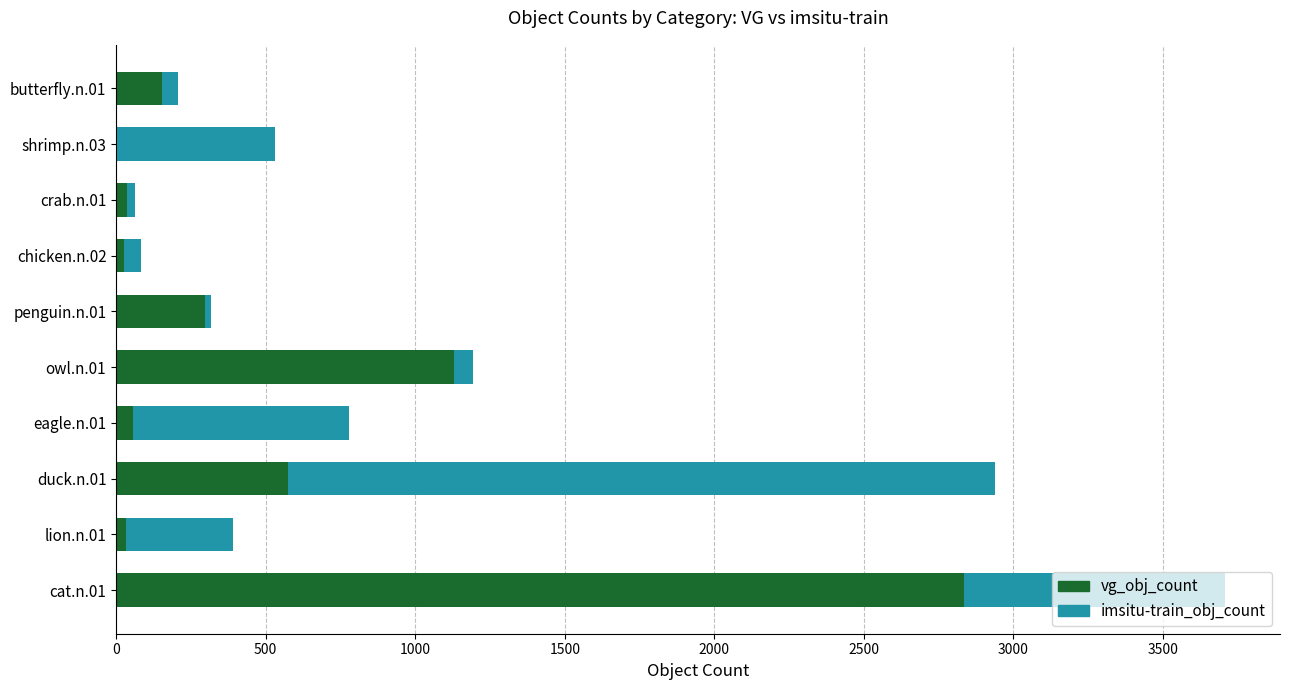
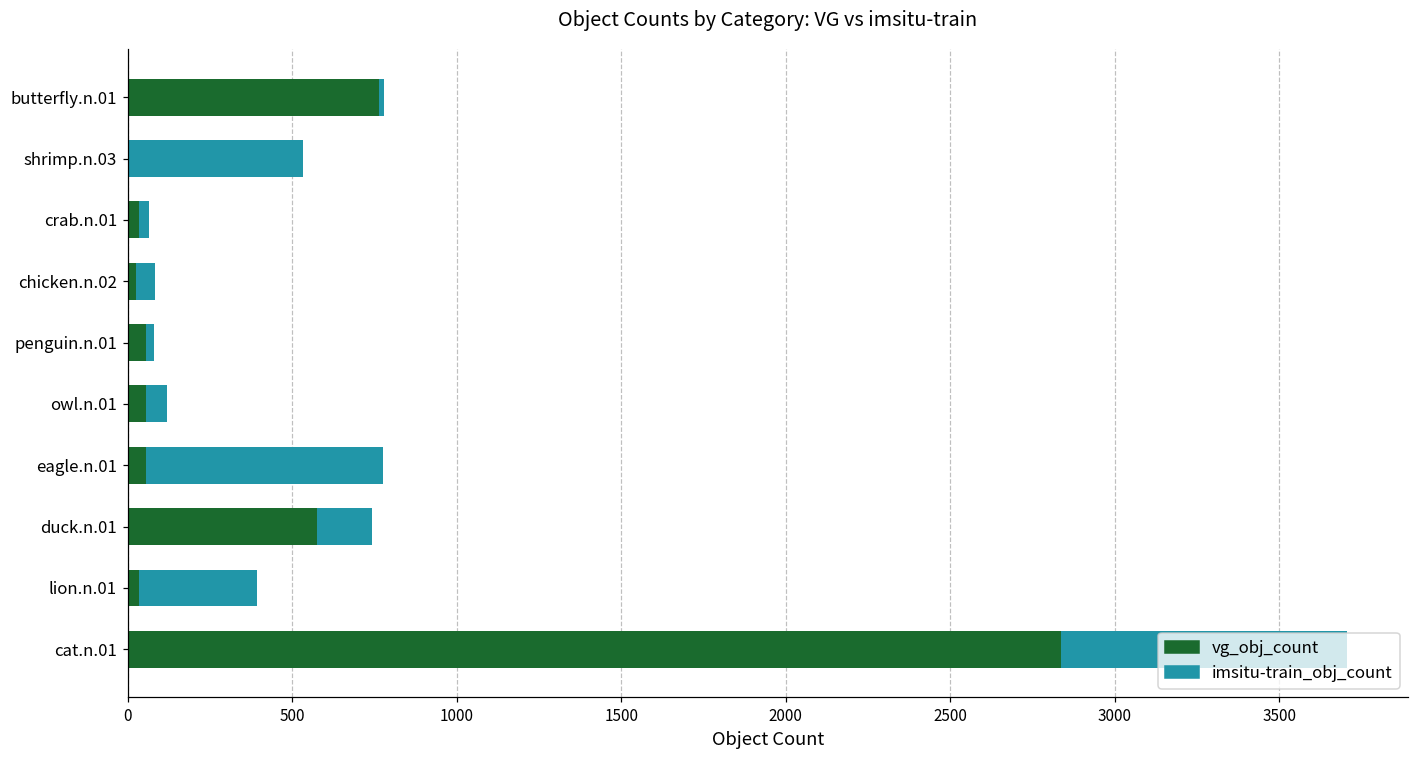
vg_obj_count, butterfly.n.01: 150 -> 760
imsitu-train_obj_count, butterfly.n.01: 50 -> 10
vg_obj_count, penguin.n.01: 300 -> 60
vg_obj_count, owl.n.01: 1130 -> 60
imsitu-train_obj_count, duck.n.01: 2360 -> 170
